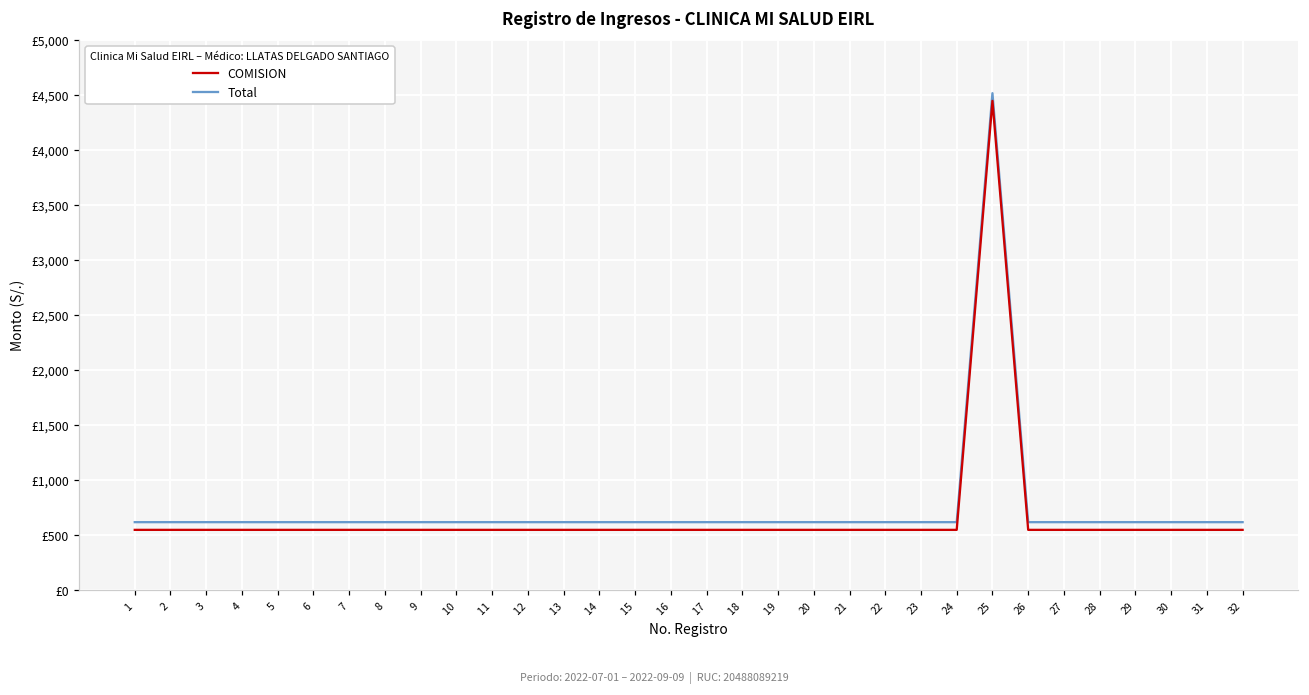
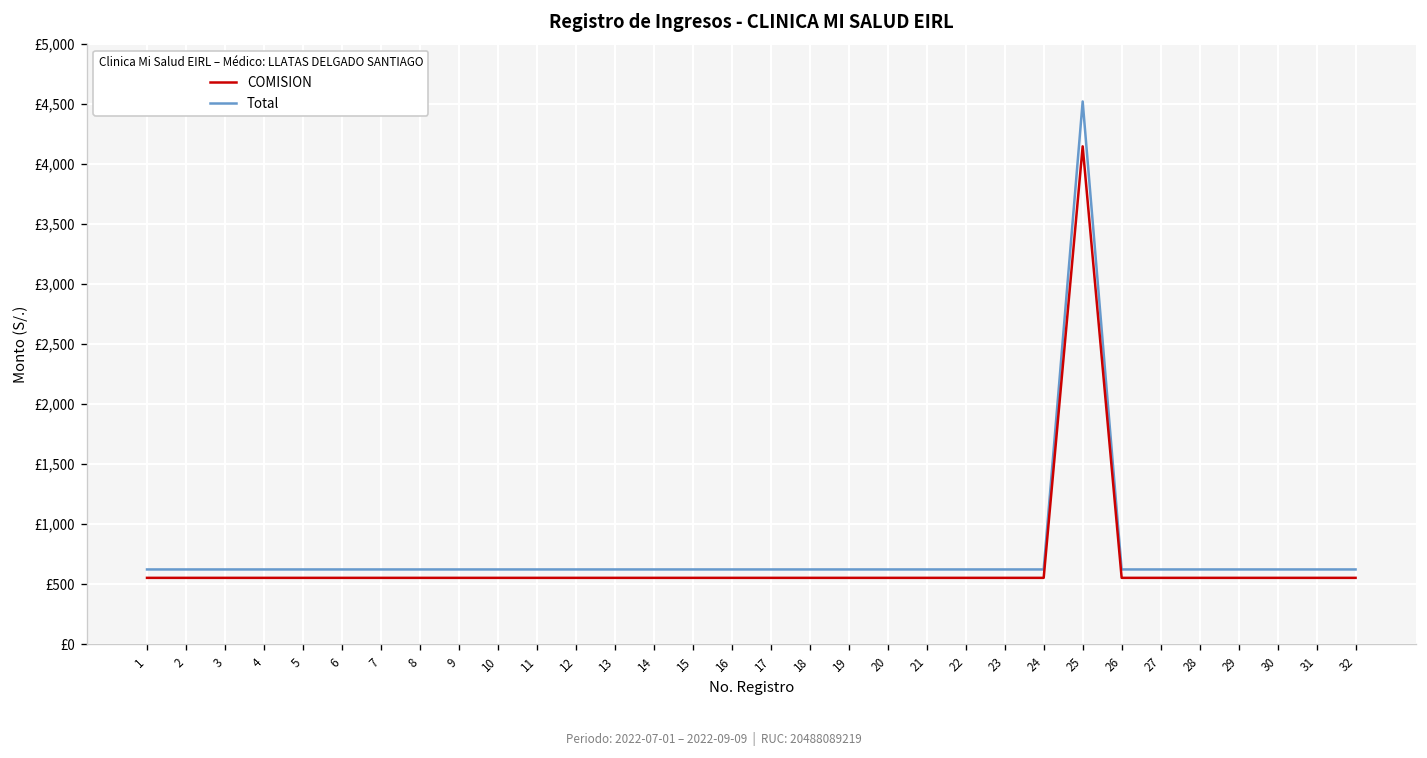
COMISION, 25: £4,500 -> £4,100
